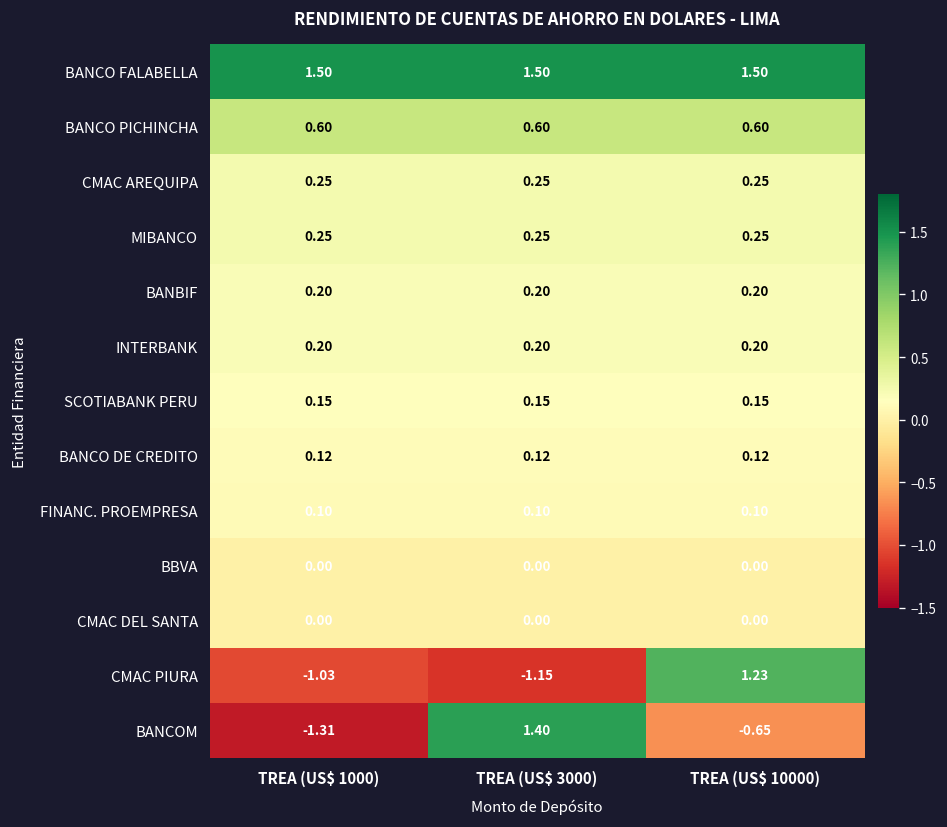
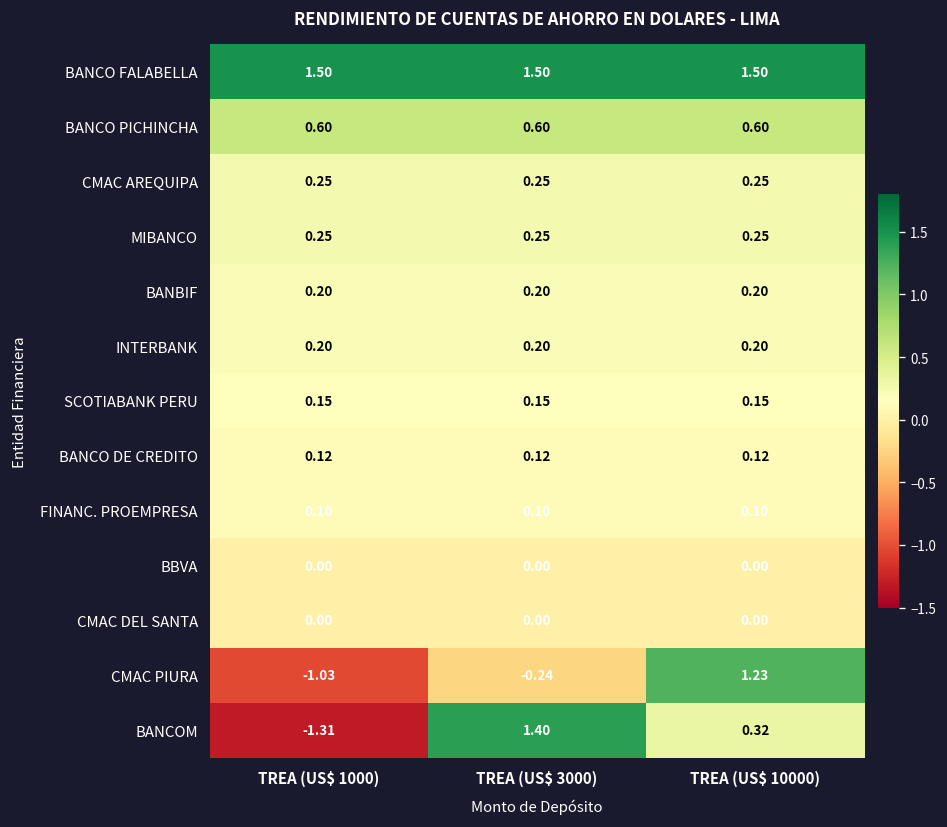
CMAC PIURA, TREA (US$ 3000): -1.15 -> -0.24
BANCOM, TREA (US$ 10000): -0.65 -> 0.32
